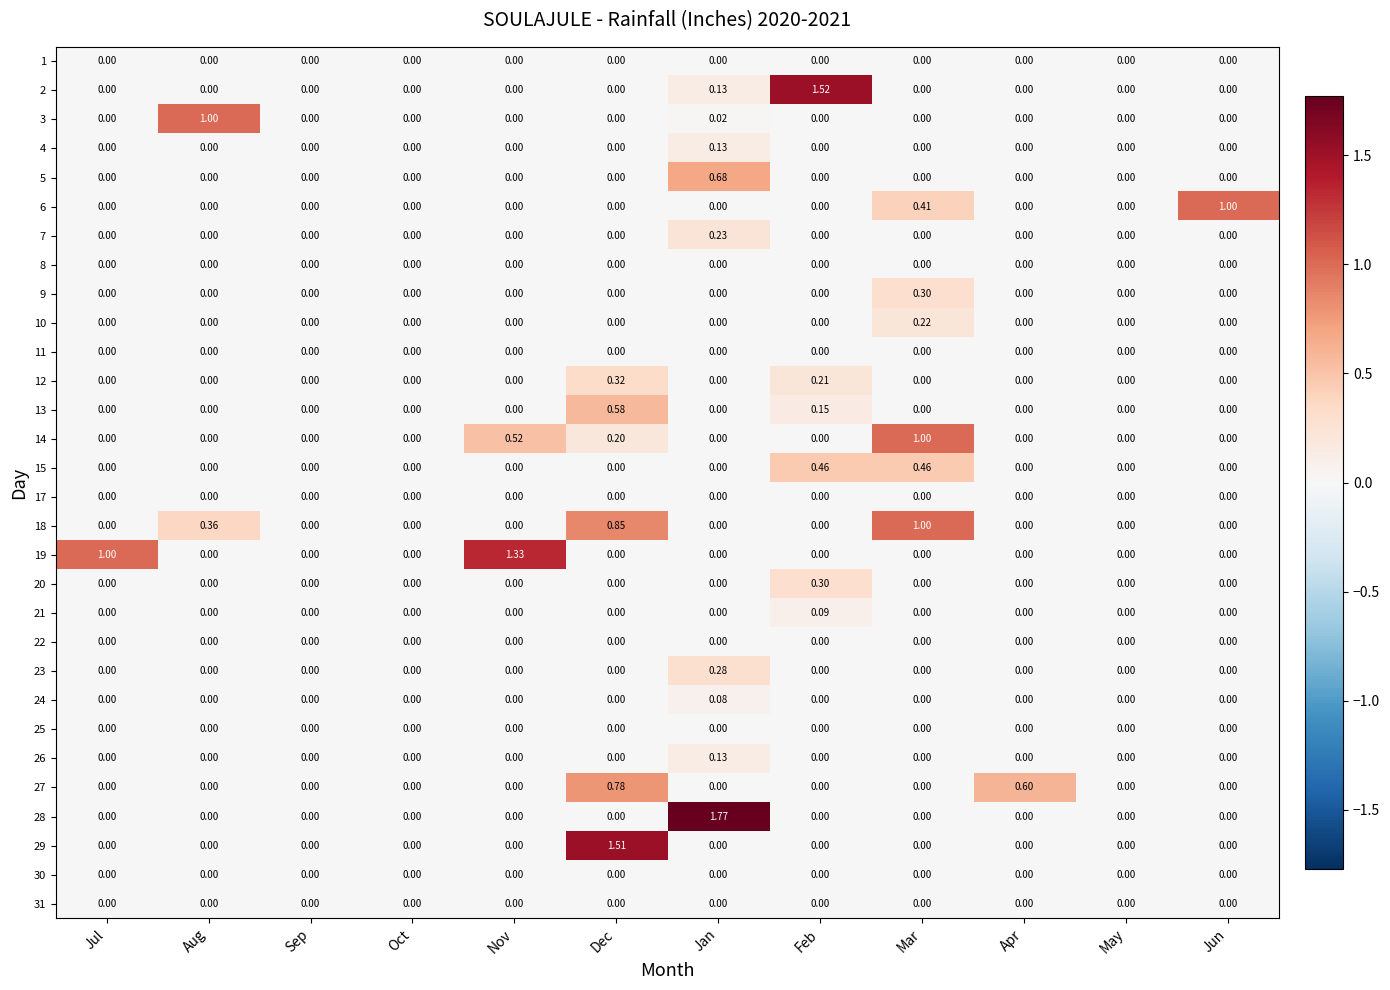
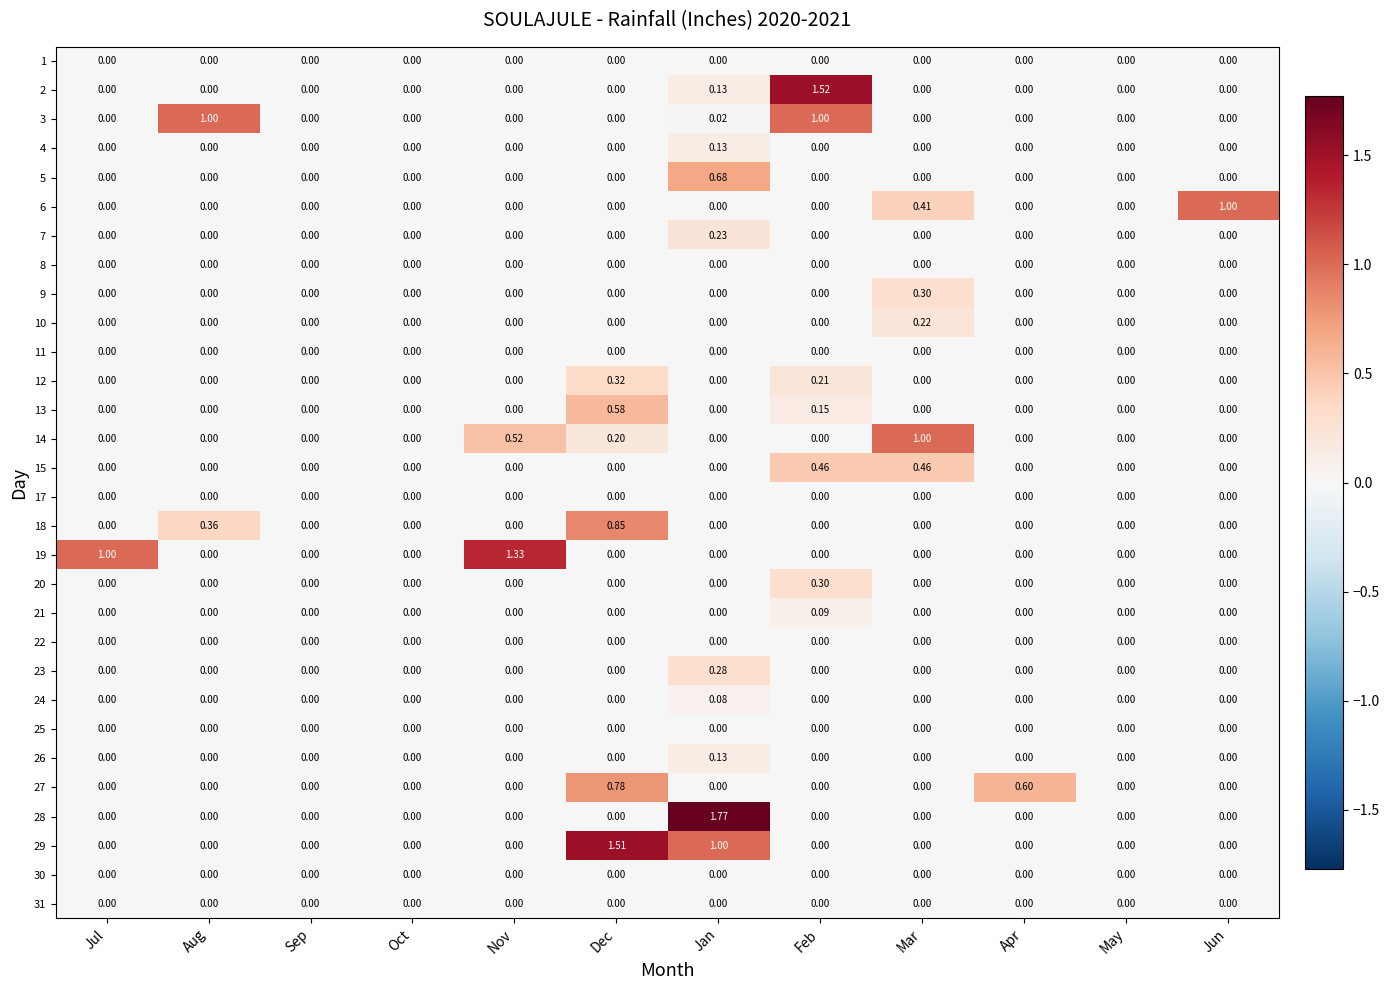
3, Feb: 0.00 -> 1.00
18, Mar: 1.00 -> 0.00
29, Jan: 0.00 -> 1.00
